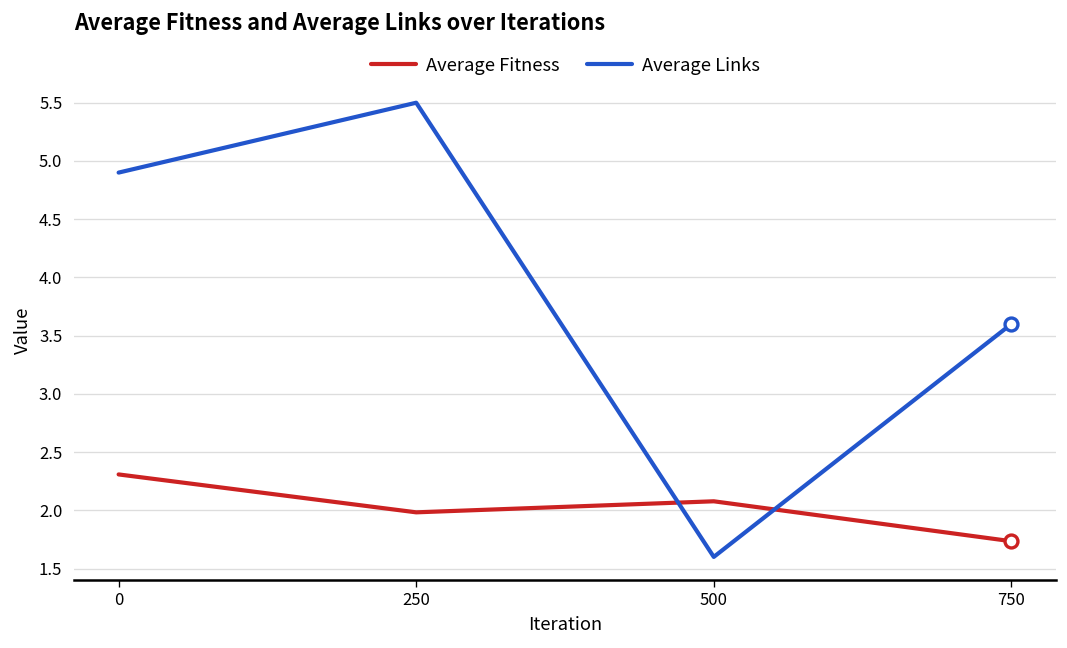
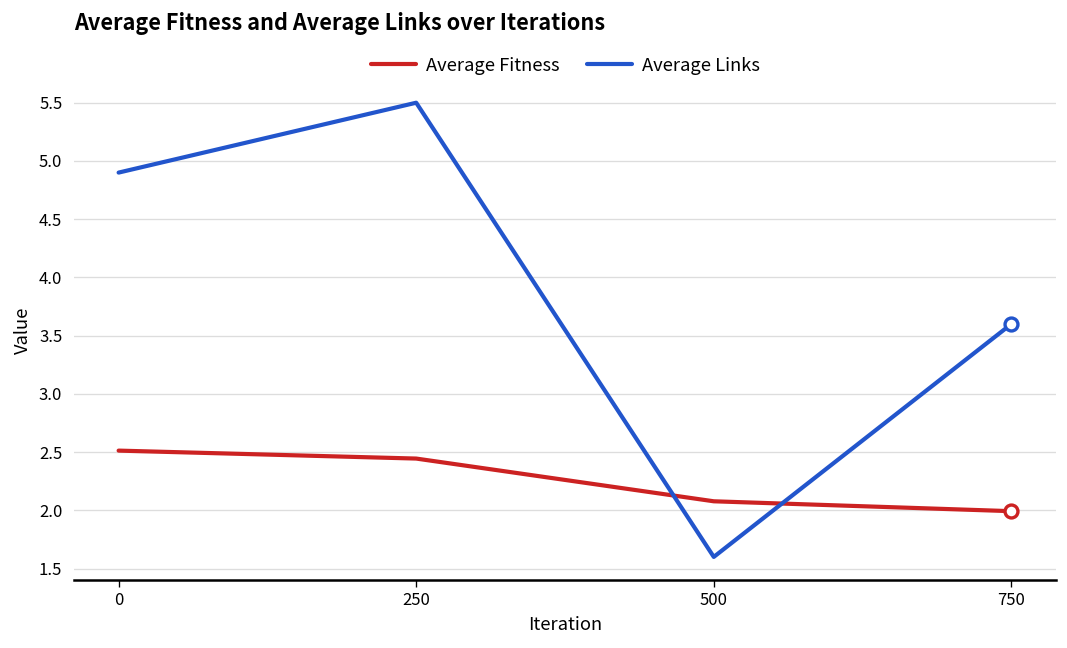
Average Fitness, 0: 2.3 -> 2.5
Average Fitness, 250: 2.0 -> 2.4
Average Fitness, 750: 1.7 -> 2.0
